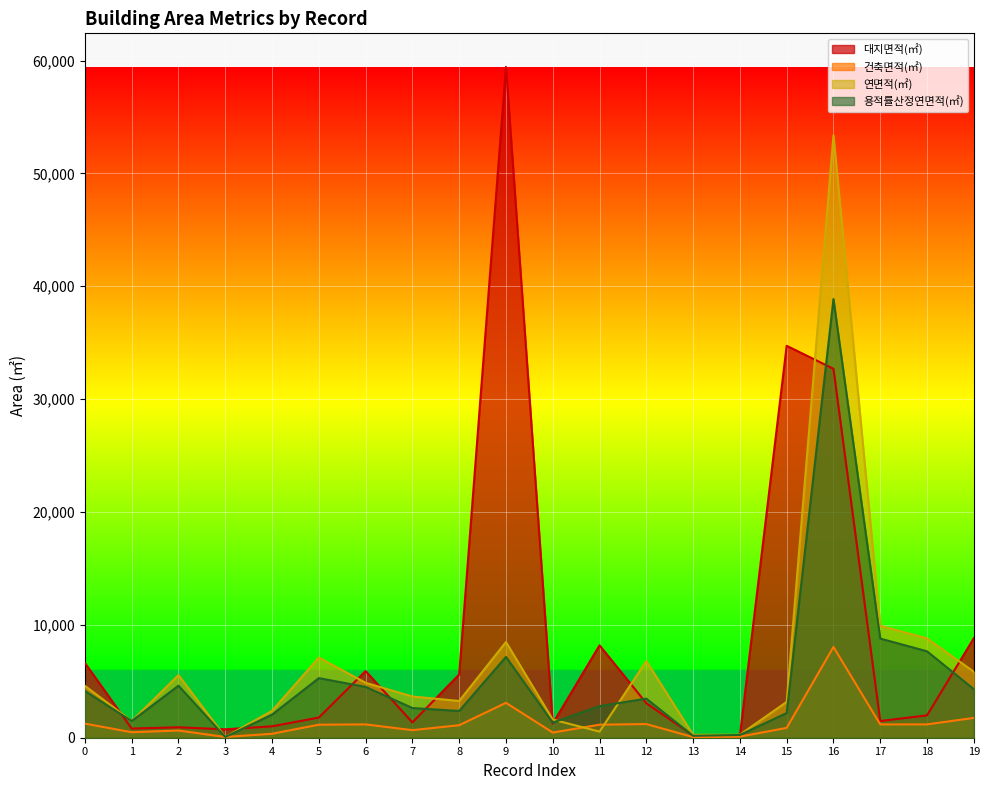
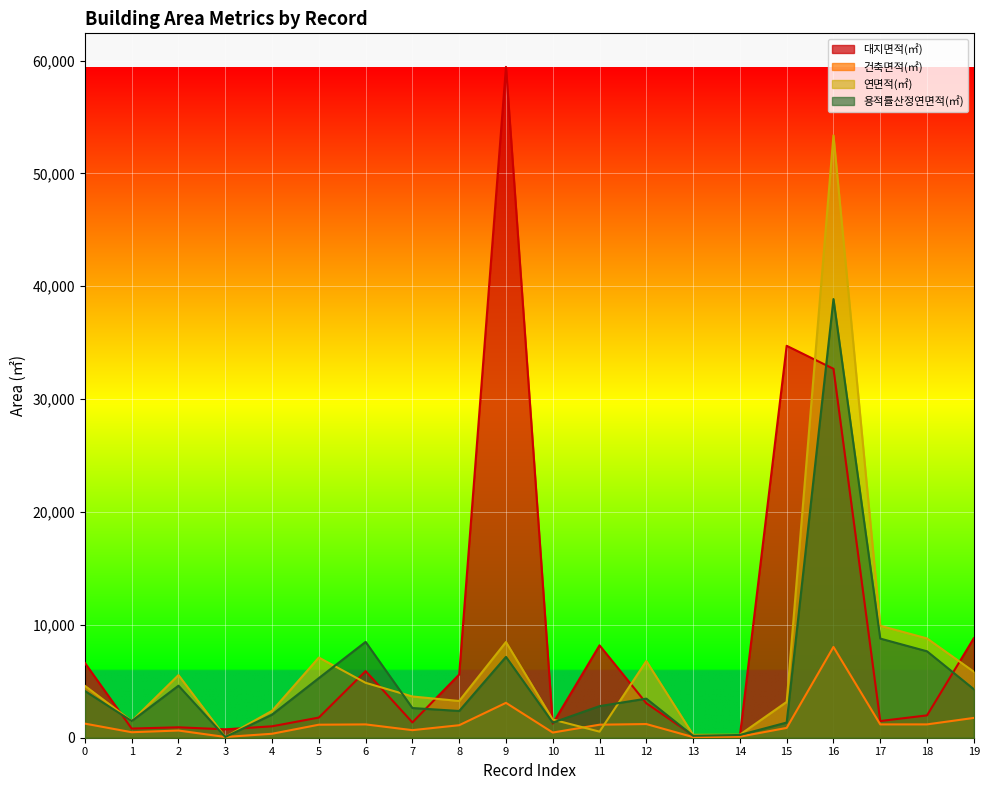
용적률산정연면적(㎡), 6: 4,500 -> 8,500
용적률산정연면적(㎡), 15: 2,200 -> 1,300
